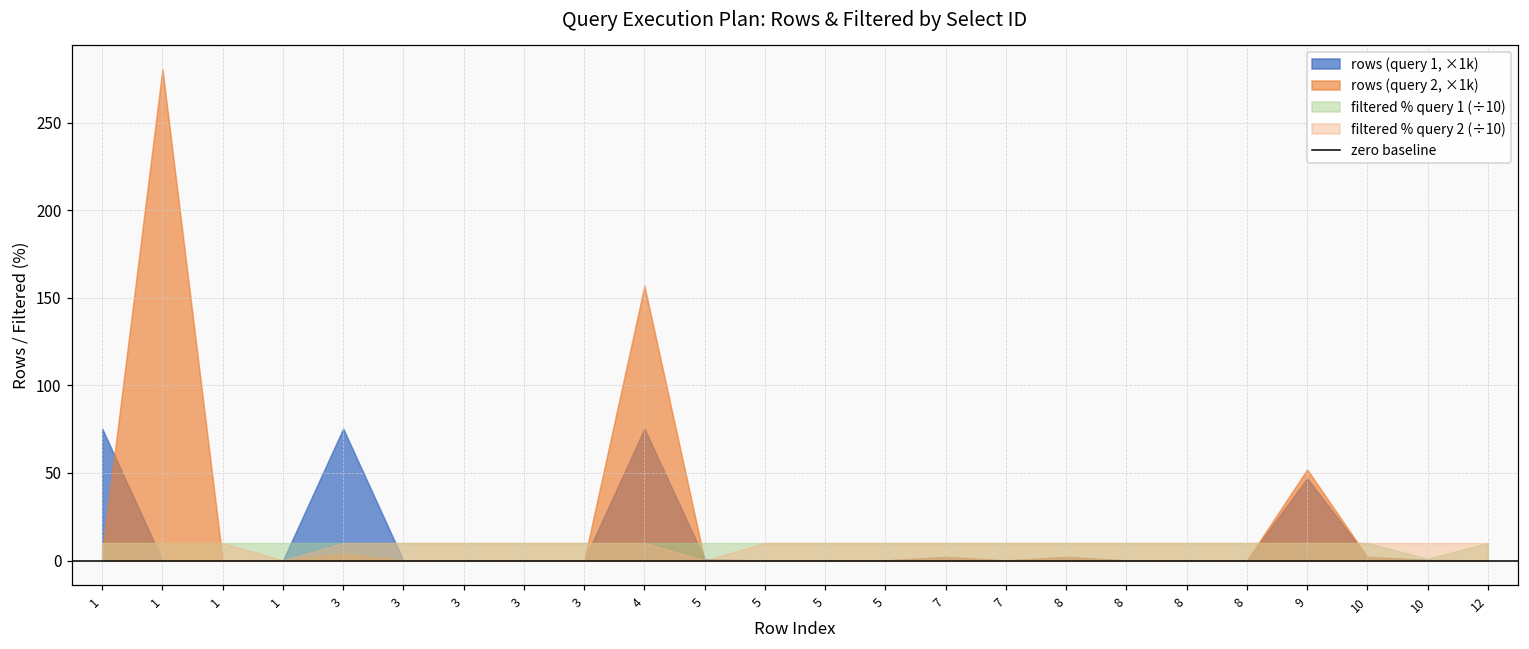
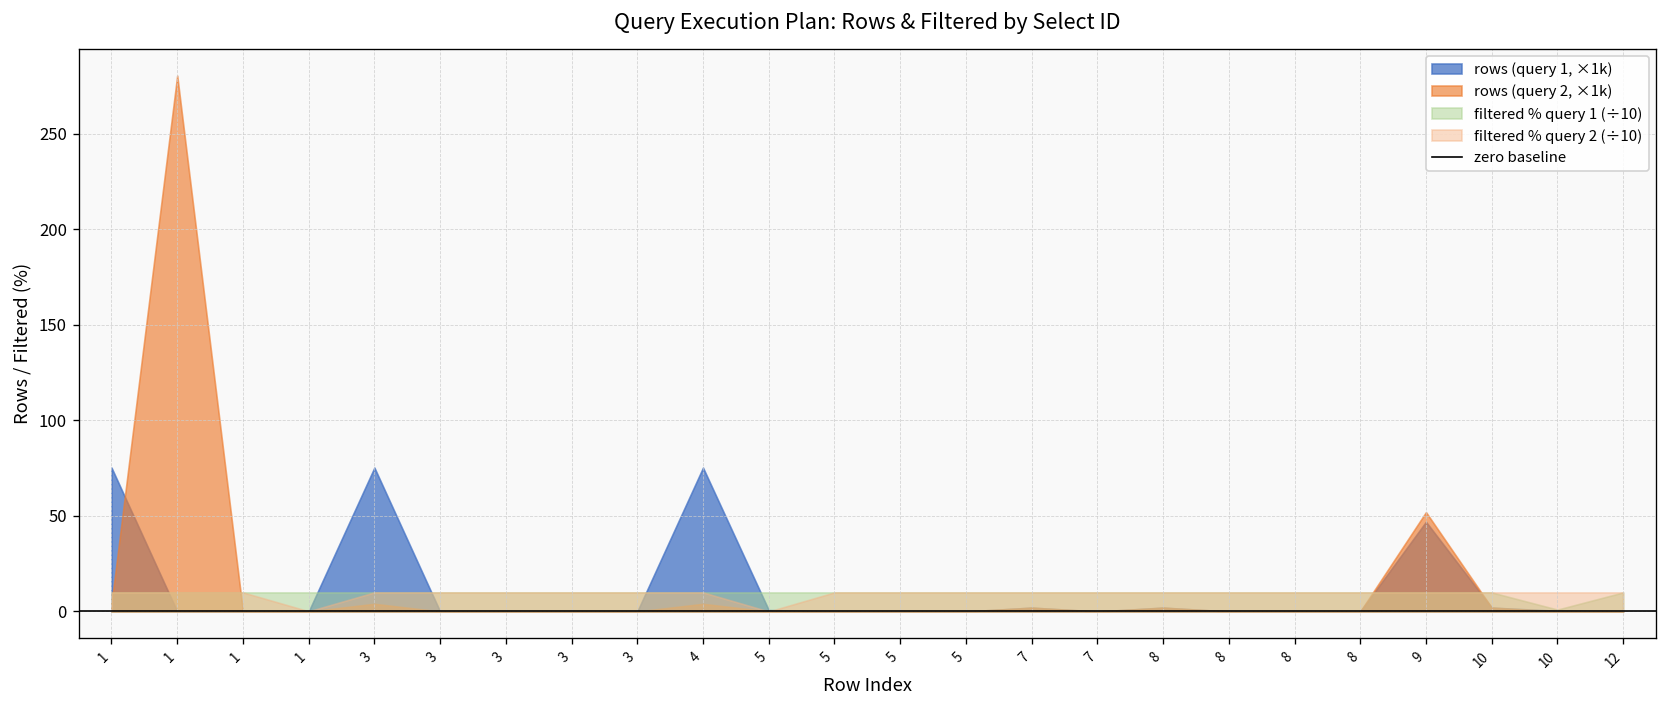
rows (query 2, ×1k), 4: 157 -> 4
